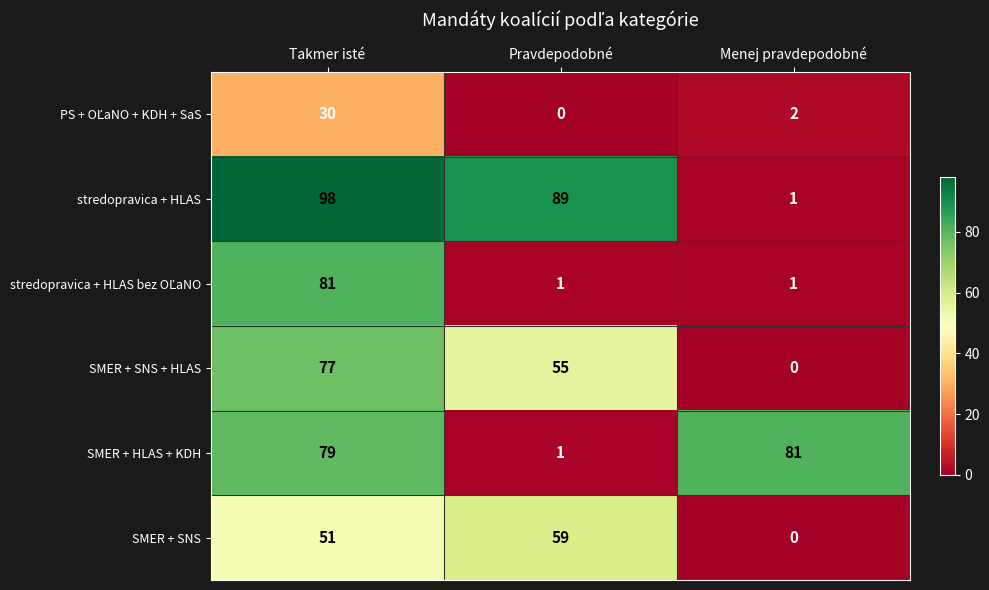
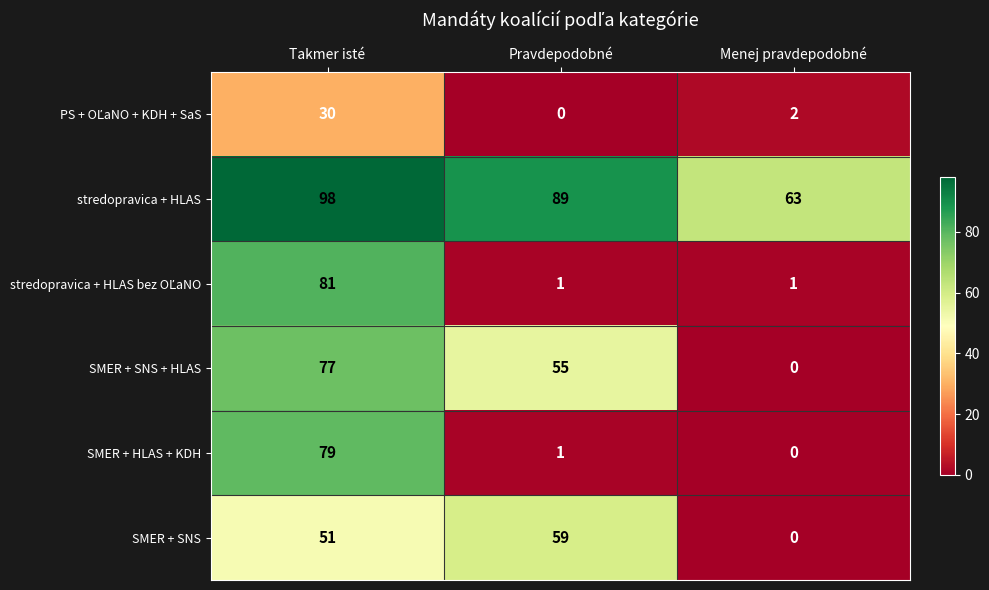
stredopravica + HLAS, Menej pravdepodobné: 1 -> 63
SMER + HLAS + KDH, Menej pravdepodobné: 81 -> 0
